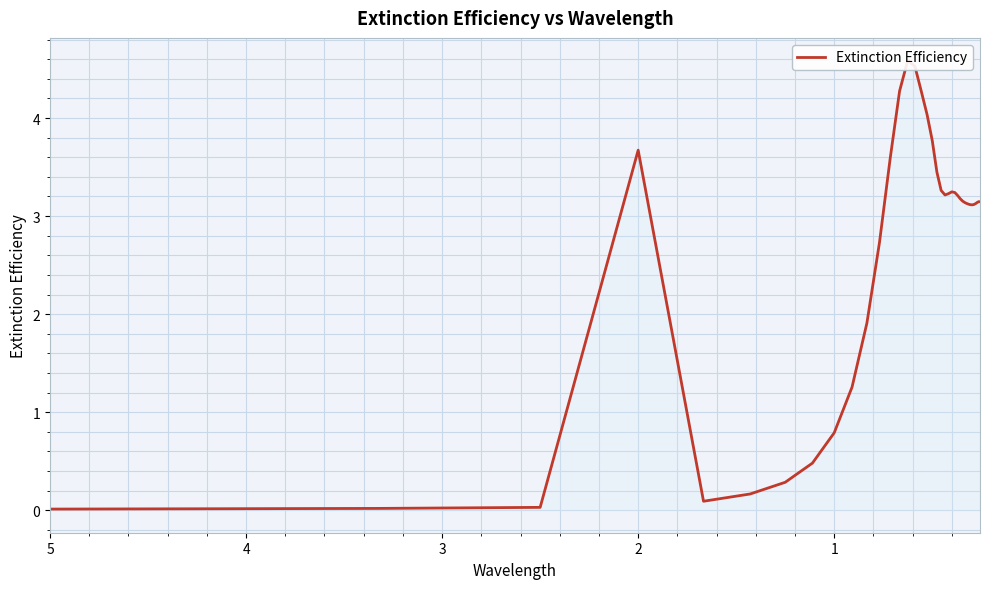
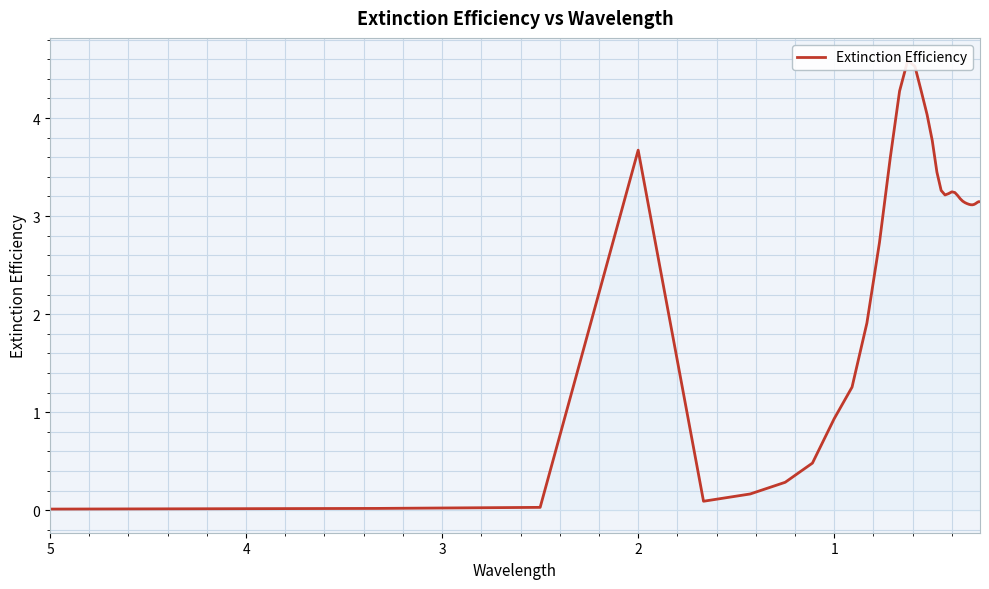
1: 0.8 -> 0.9
